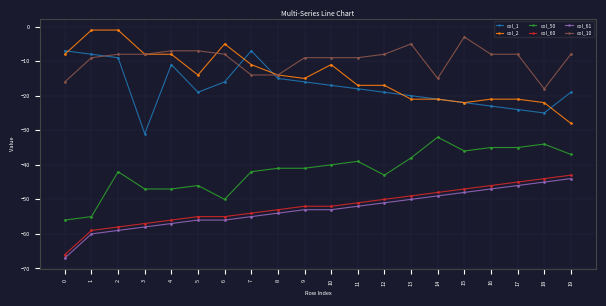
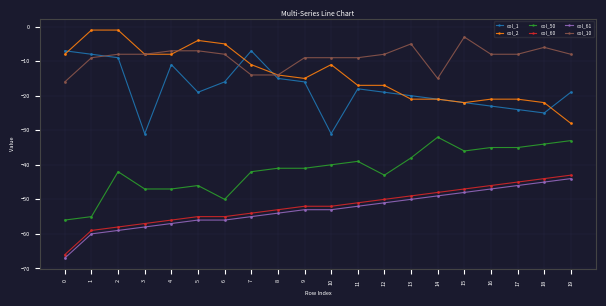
col_2, 5: -14 -> -4
col_1, 10: -17 -> -31
col_10, 18: -18 -> -6
col_50, 19: -37 -> -33
